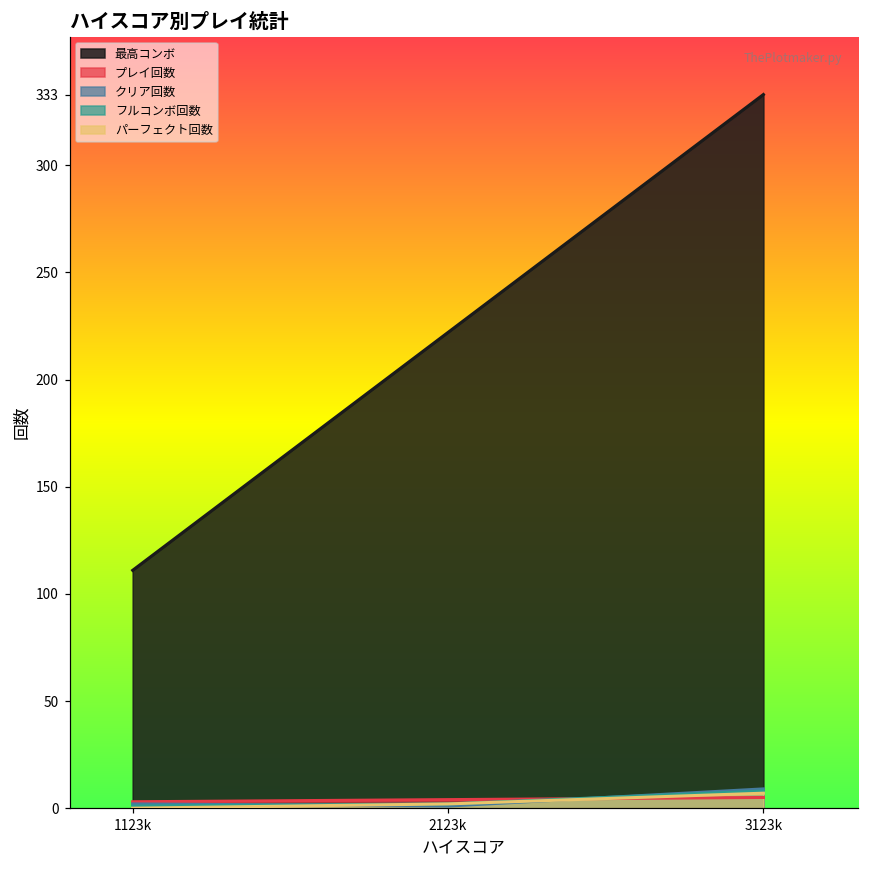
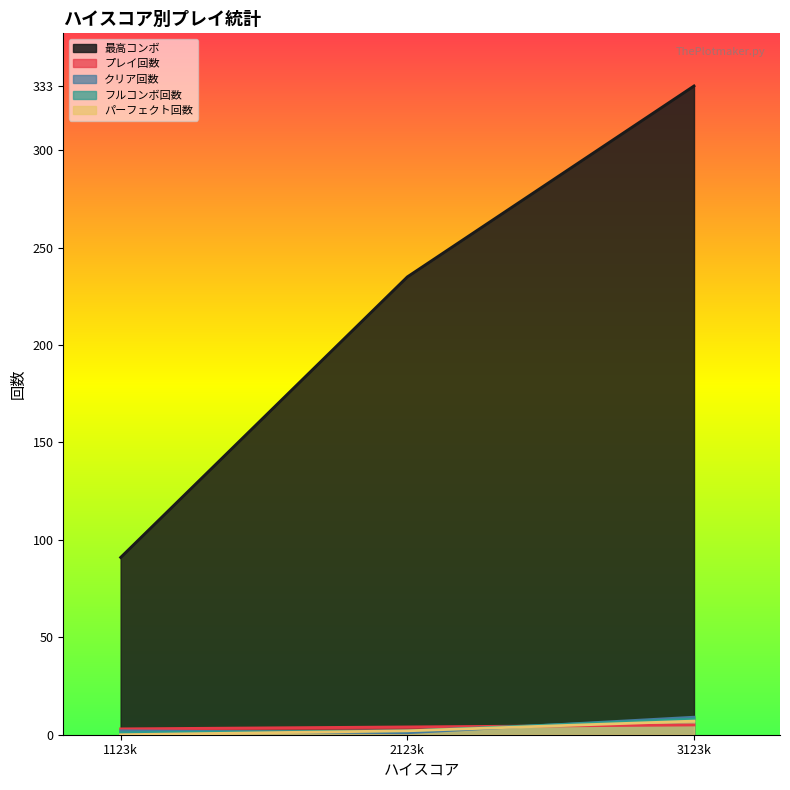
最高コンボ, 1123k: 111 -> 91
最高コンボ, 2123k: 222 -> 235
